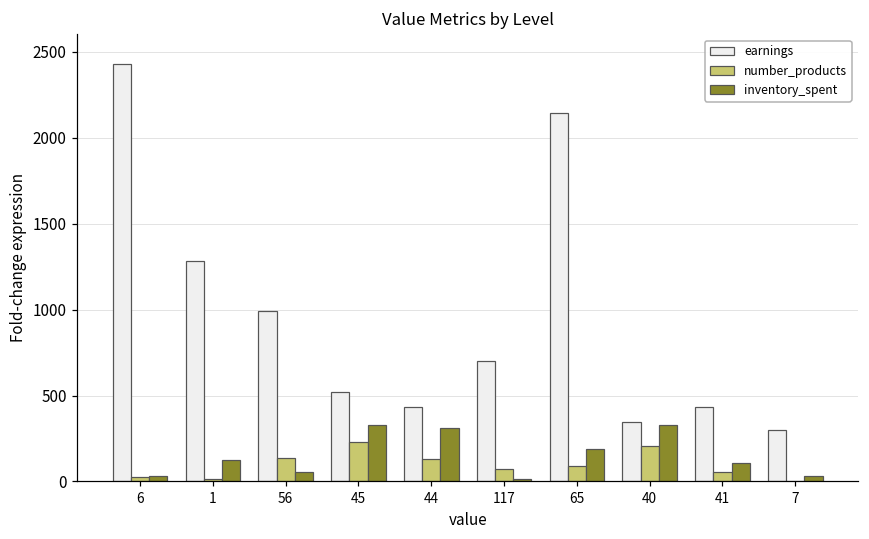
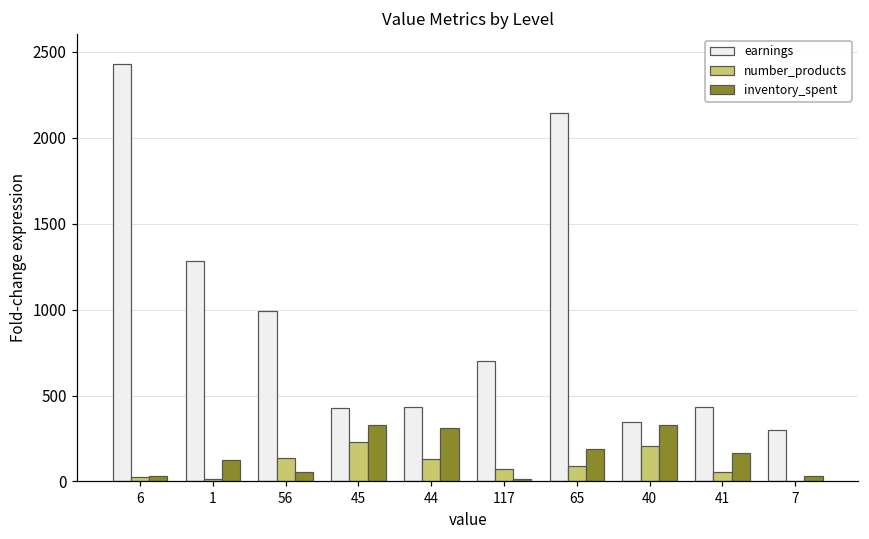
earnings, 45: 520 -> 430
inventory_spent, 41: 110 -> 170
